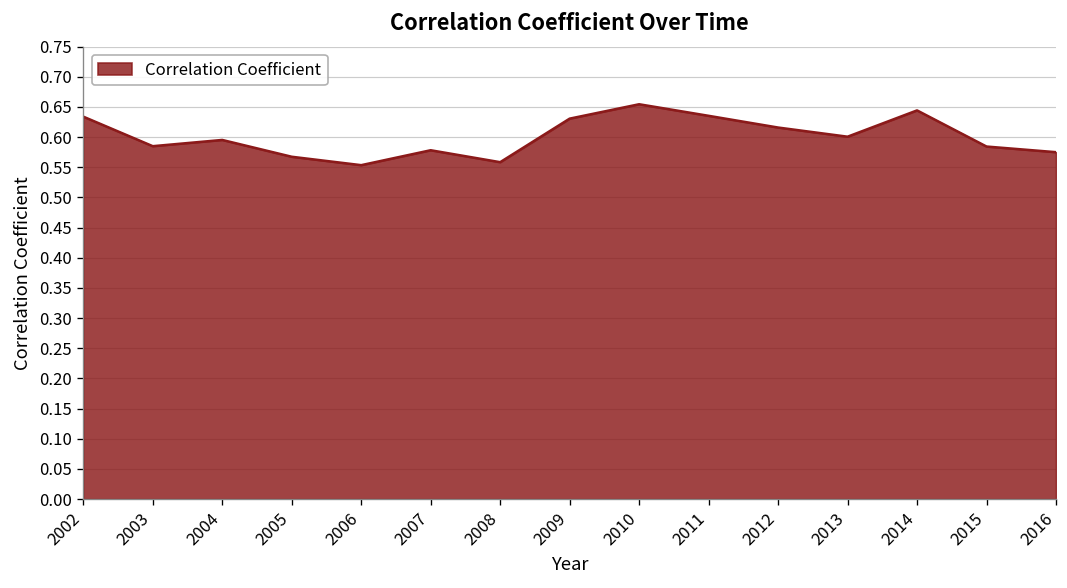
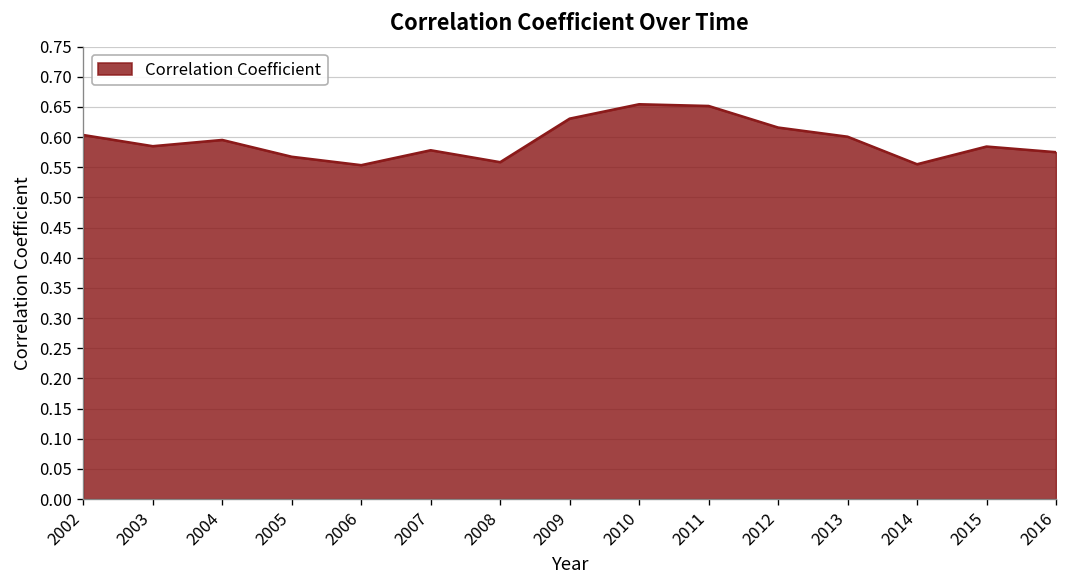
2002: 0.63 -> 0.60
2011: 0.64 -> 0.65
2014: 0.64 -> 0.56
